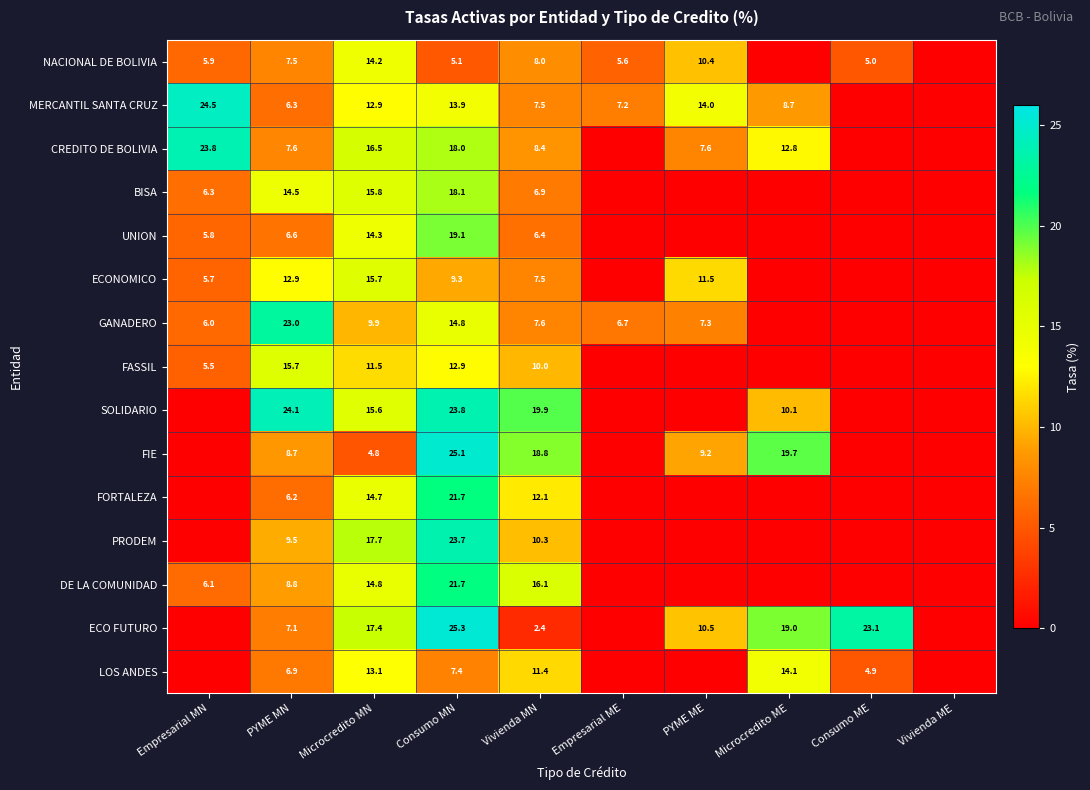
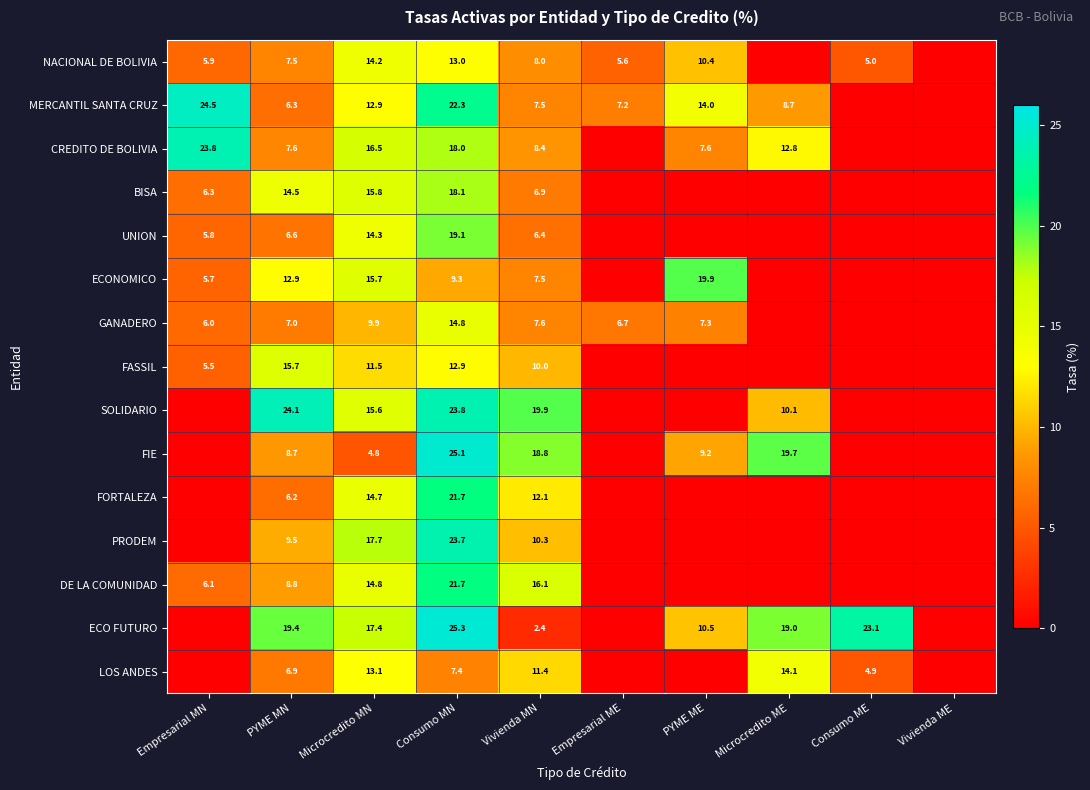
NACIONAL DE BOLIVIA, Consumo MN: 5.1 -> 13.0
MERCANTIL SANTA CRUZ, Consumo MN: 13.9 -> 22.3
ECONOMICO, PYME ME: 11.5 -> 19.9
GANADERO, PYME MN: 23.0 -> 7.0
ECO FUTURO, PYME MN: 7.1 -> 19.4
